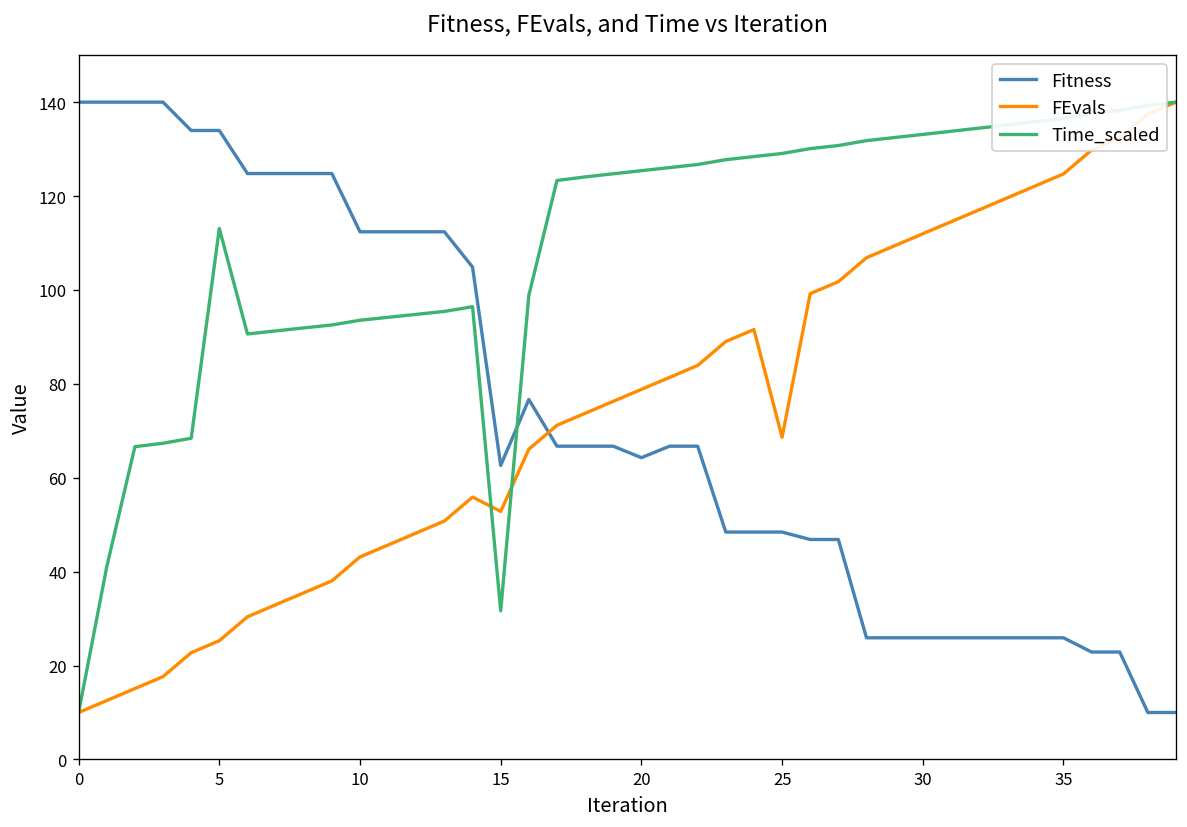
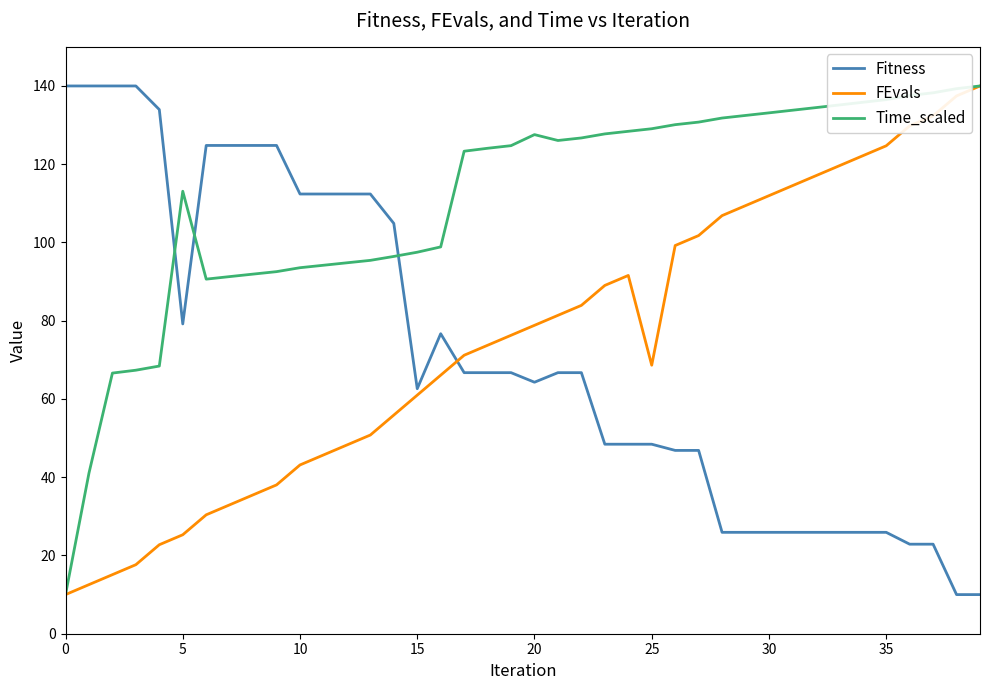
Fitness, 5: 134 -> 79
FEvals, 15: 53 -> 61
Time_scaled, 15: 32 -> 98
Time_scaled, 20: 125 -> 128
